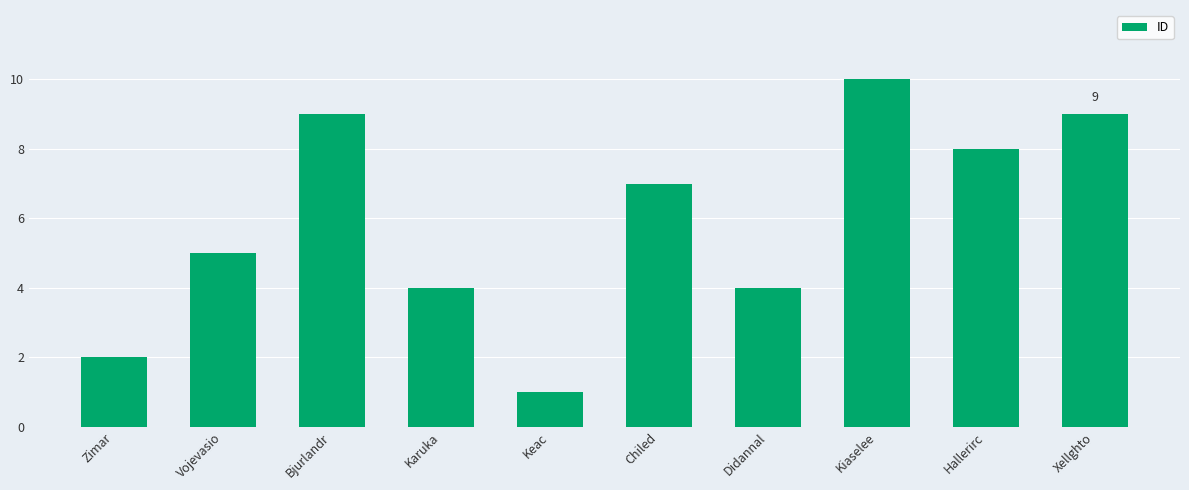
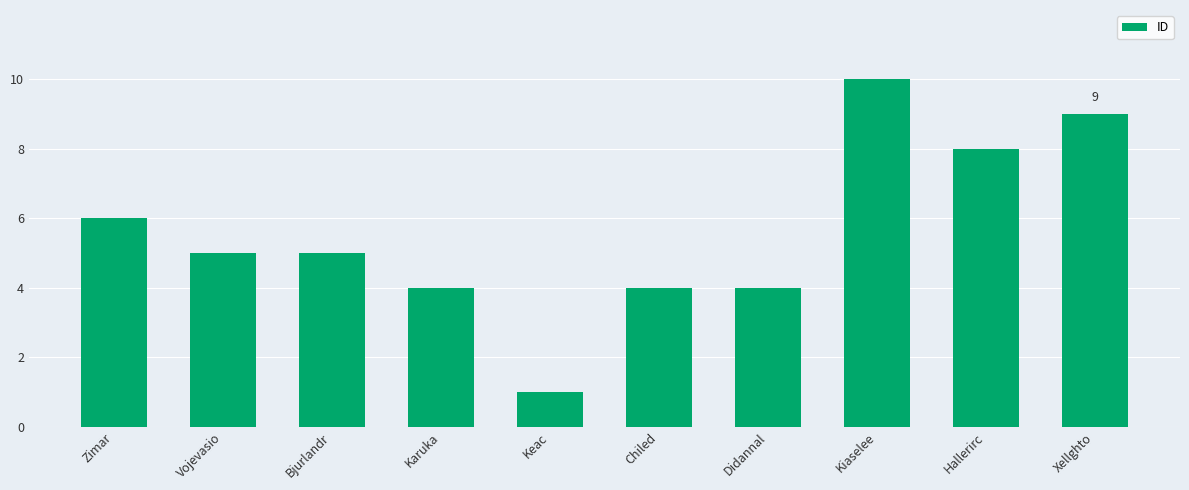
Zimar: 2 -> 6
Bjurlandr: 9 -> 5
Chiled: 7 -> 4
